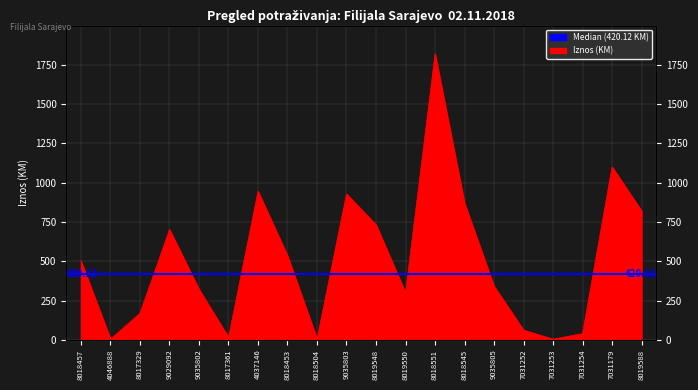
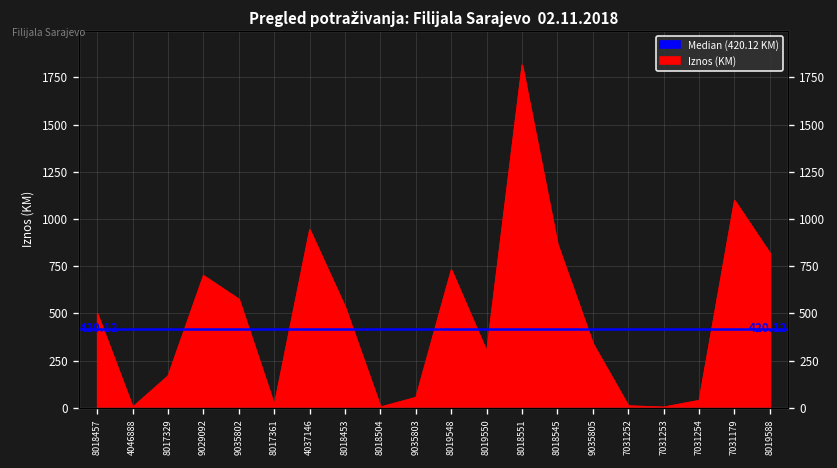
9035802: 320 -> 580
9035803: 930 -> 60
7031252: 60 -> 10
